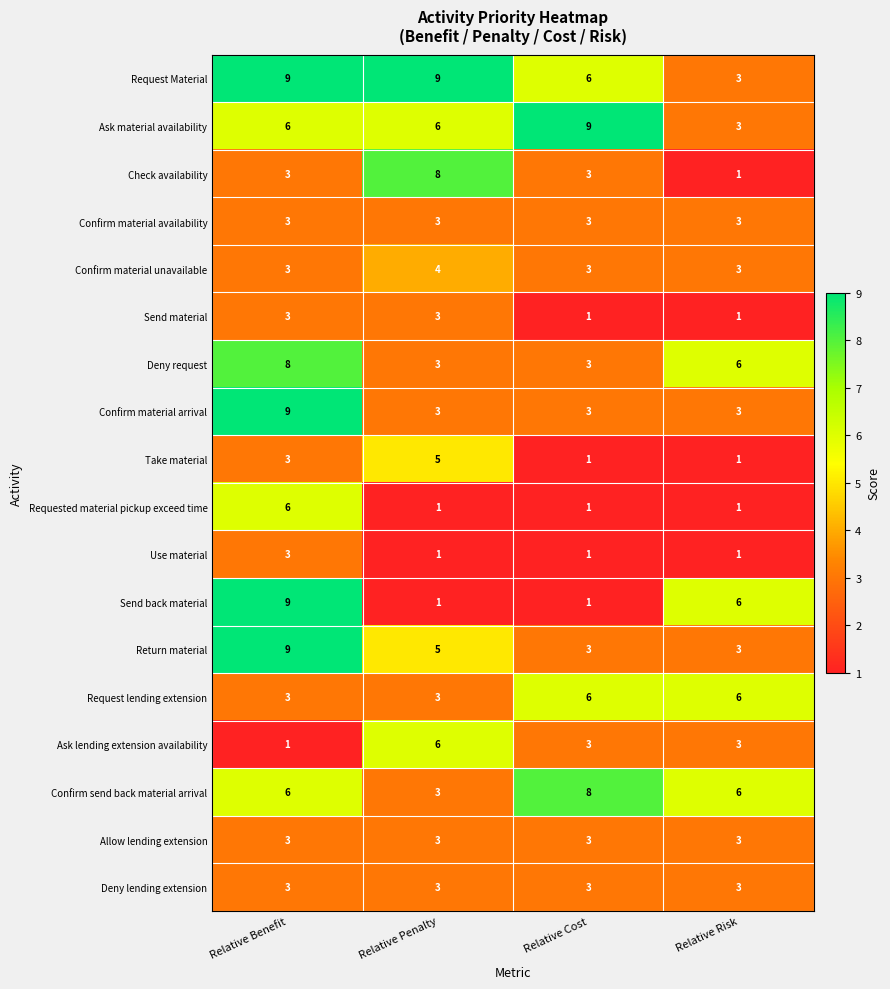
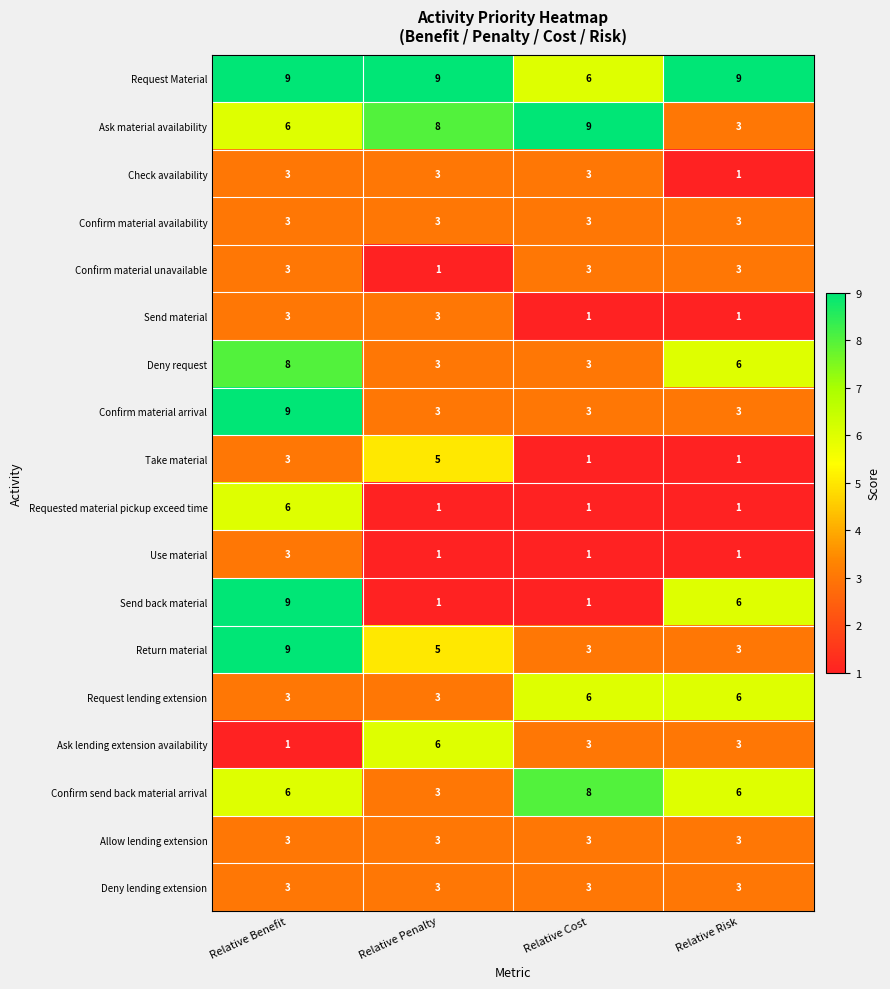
Request Material, Relative Risk: 3 -> 9
Ask material availability, Relative Penalty: 6 -> 8
Check availability, Relative Penalty: 8 -> 3
Confirm material unavailable, Relative Penalty: 4 -> 1
